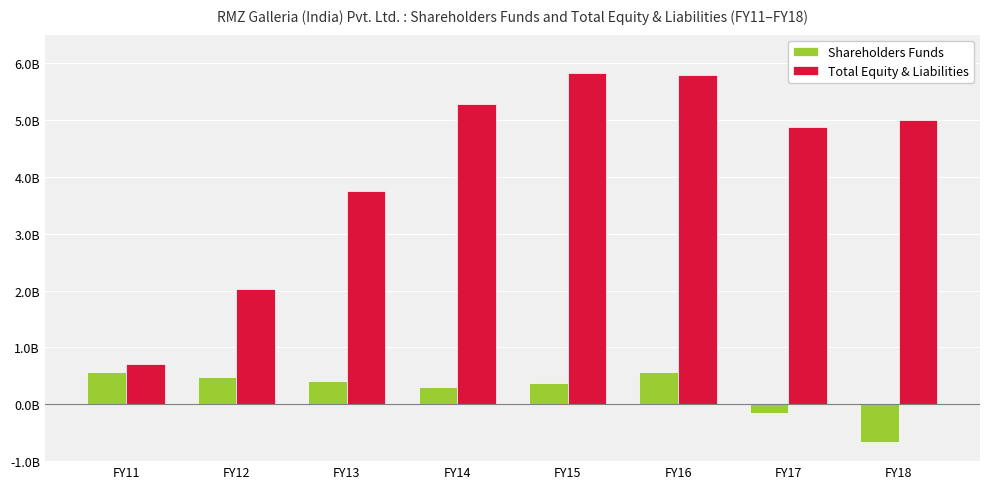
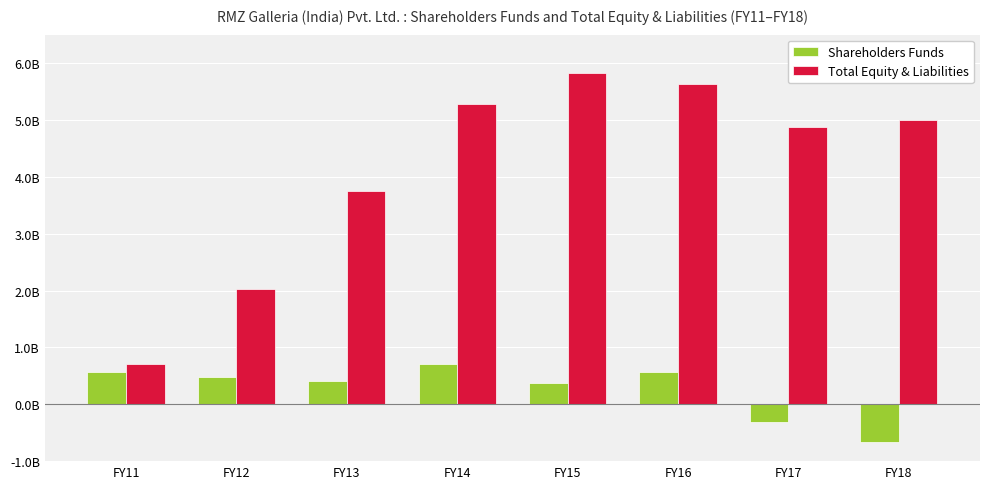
Shareholders Funds, FY14: 300000000 -> 700000000
Total Equity & Liabilities, FY16: 5800000000 -> 5600000000
Shareholders Funds, FY17: -200000000 -> -300000000
